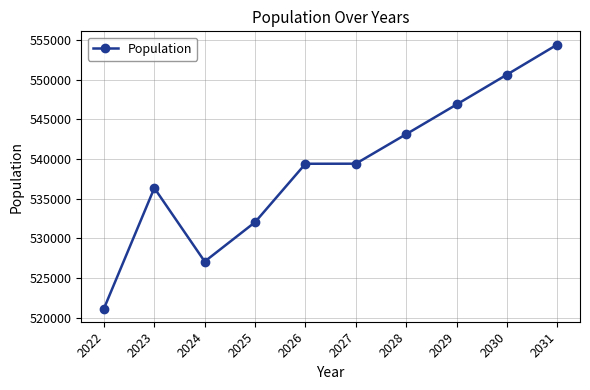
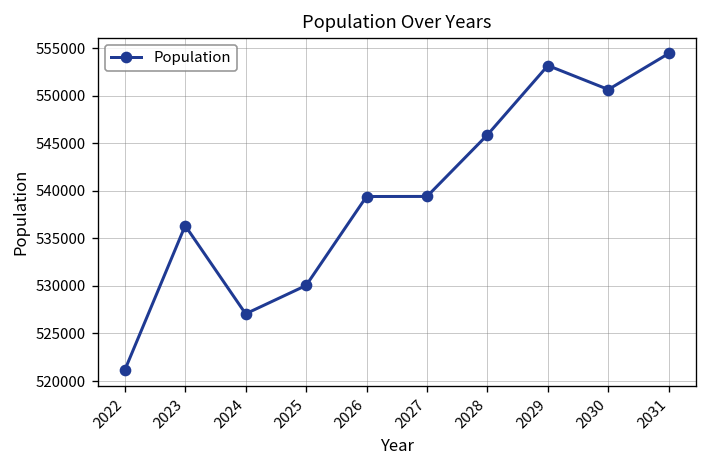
2025: 532000 -> 530000
2028: 543000 -> 546000
2029: 547000 -> 553000
